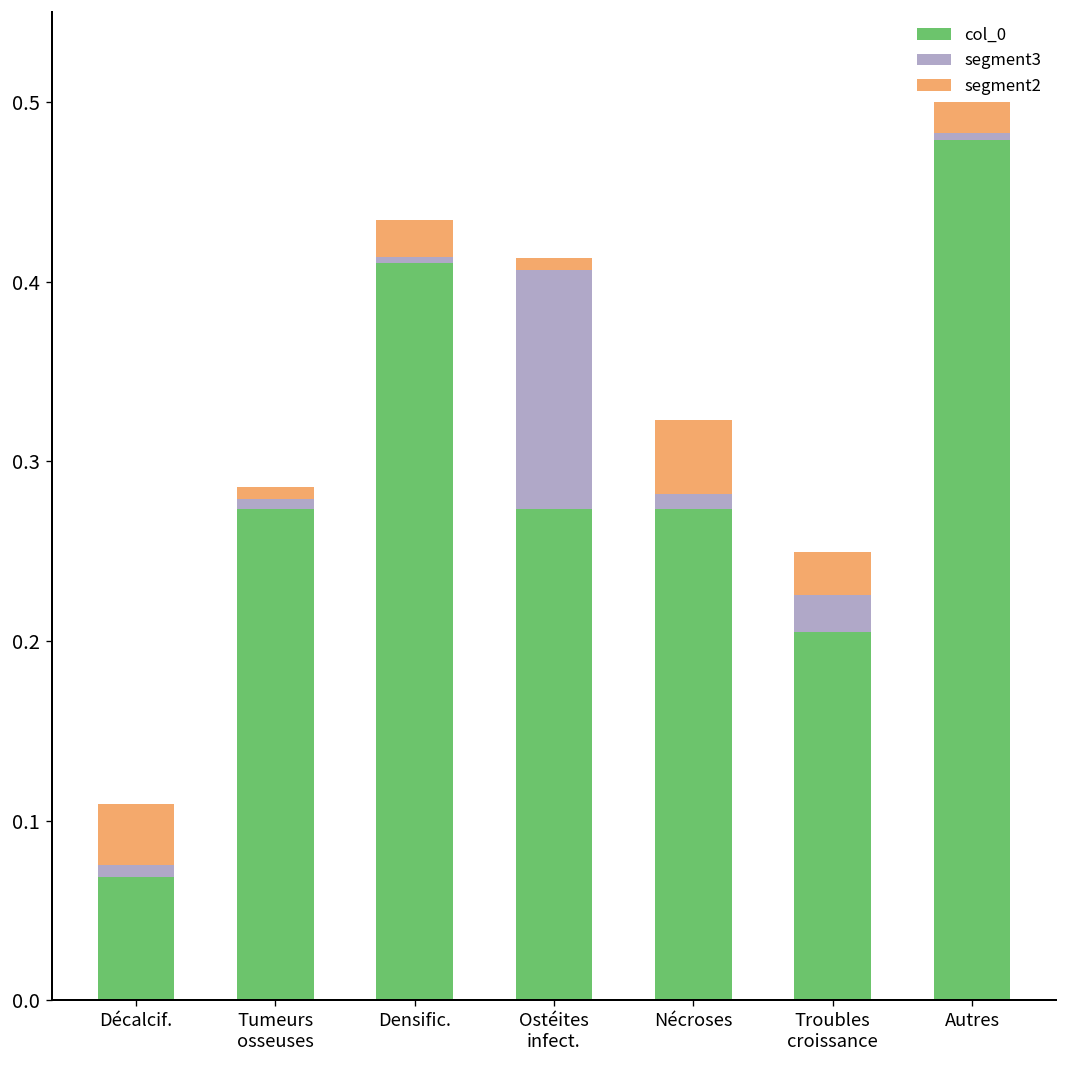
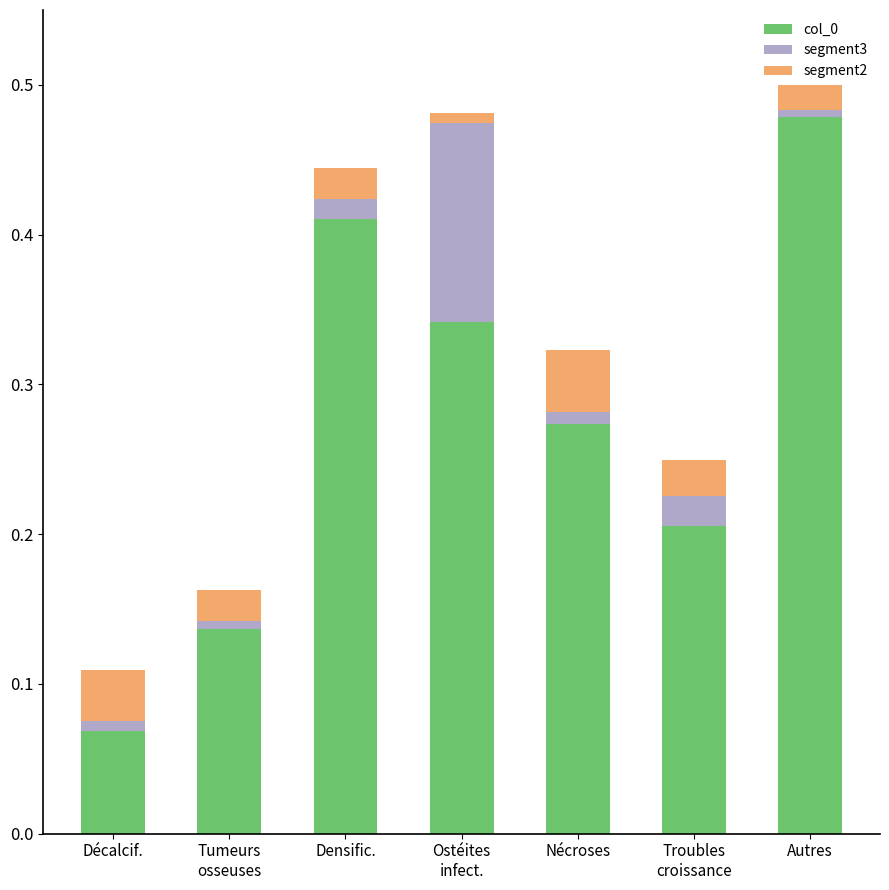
col_0, Tumeurs osseuses: 0.274 -> 0.137
segment2, Tumeurs osseuses: 0.007 -> 0.021
segment3, Densific.: 0.003 -> 0.014
col_0, Ostéites infect.: 0.274 -> 0.342
